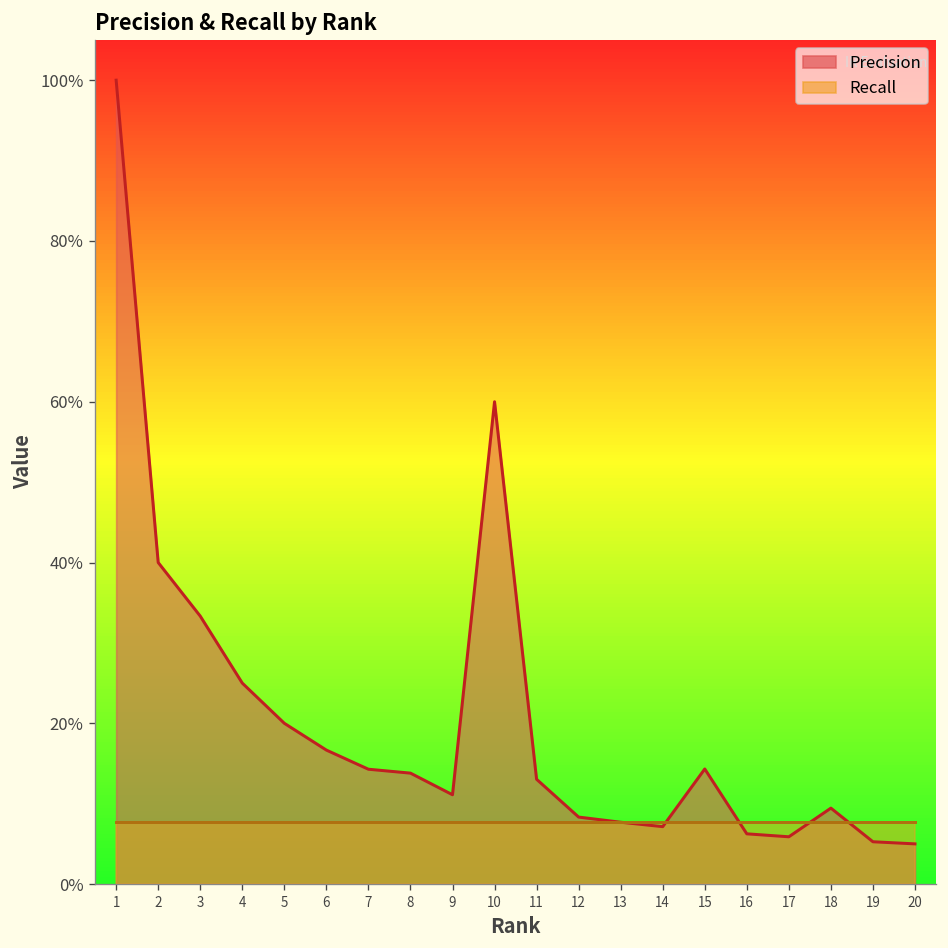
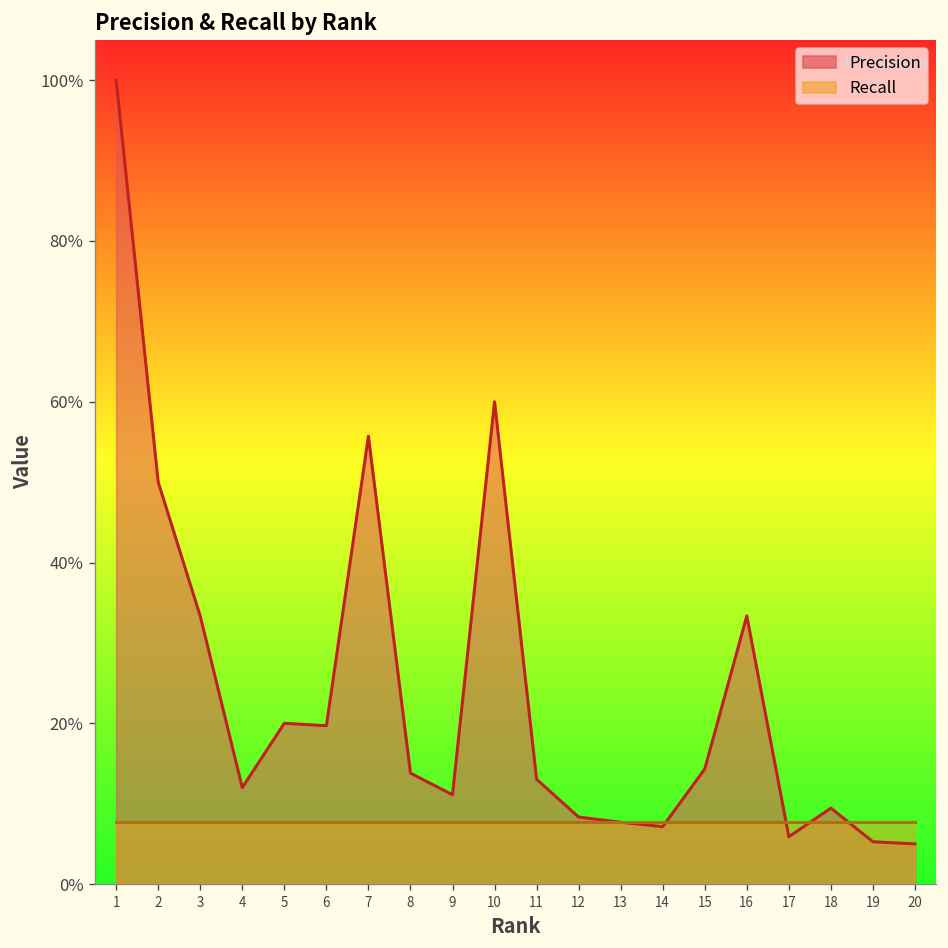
Precision, 2: 40% -> 50%
Precision, 4: 25% -> 12%
Precision, 6: 17% -> 20%
Precision, 7: 14% -> 56%
Precision, 16: 6% -> 33%
